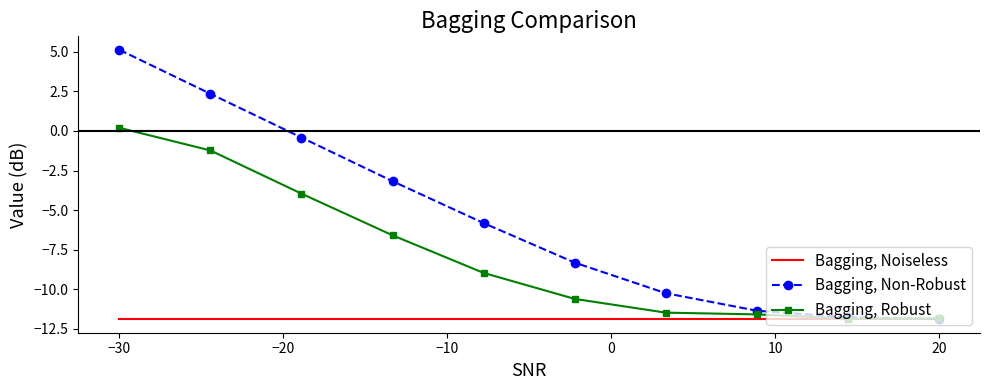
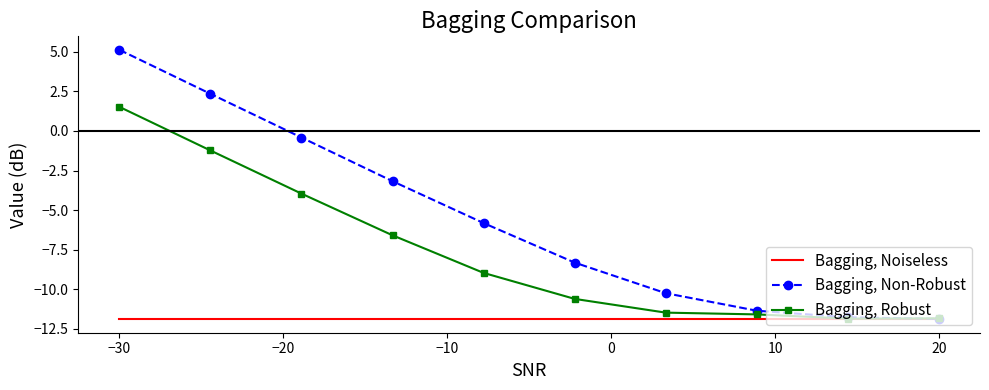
Bagging, Robust, −30: 0.2 -> 1.5
